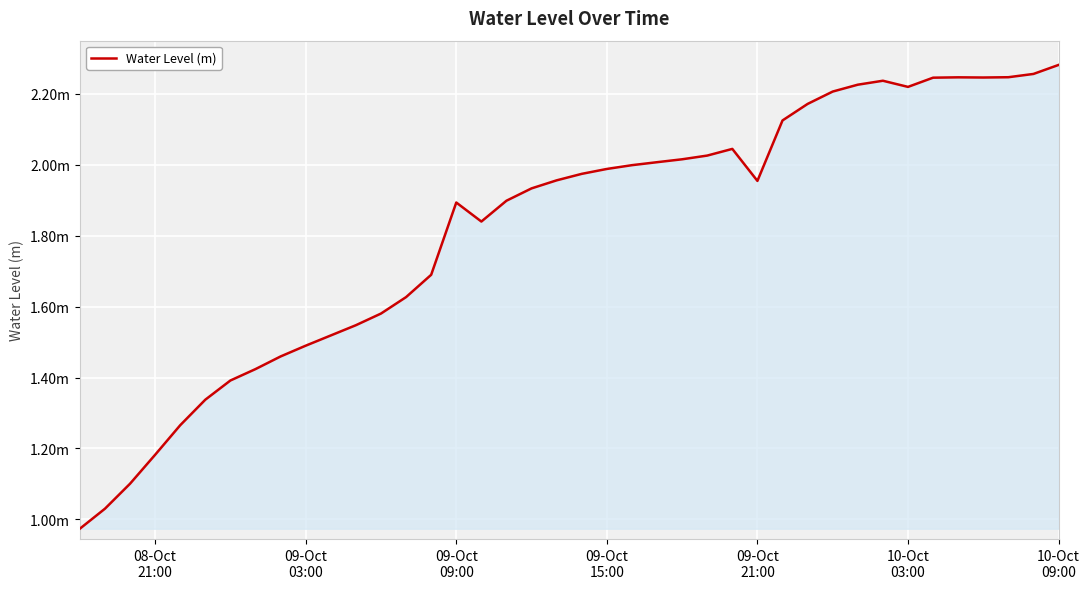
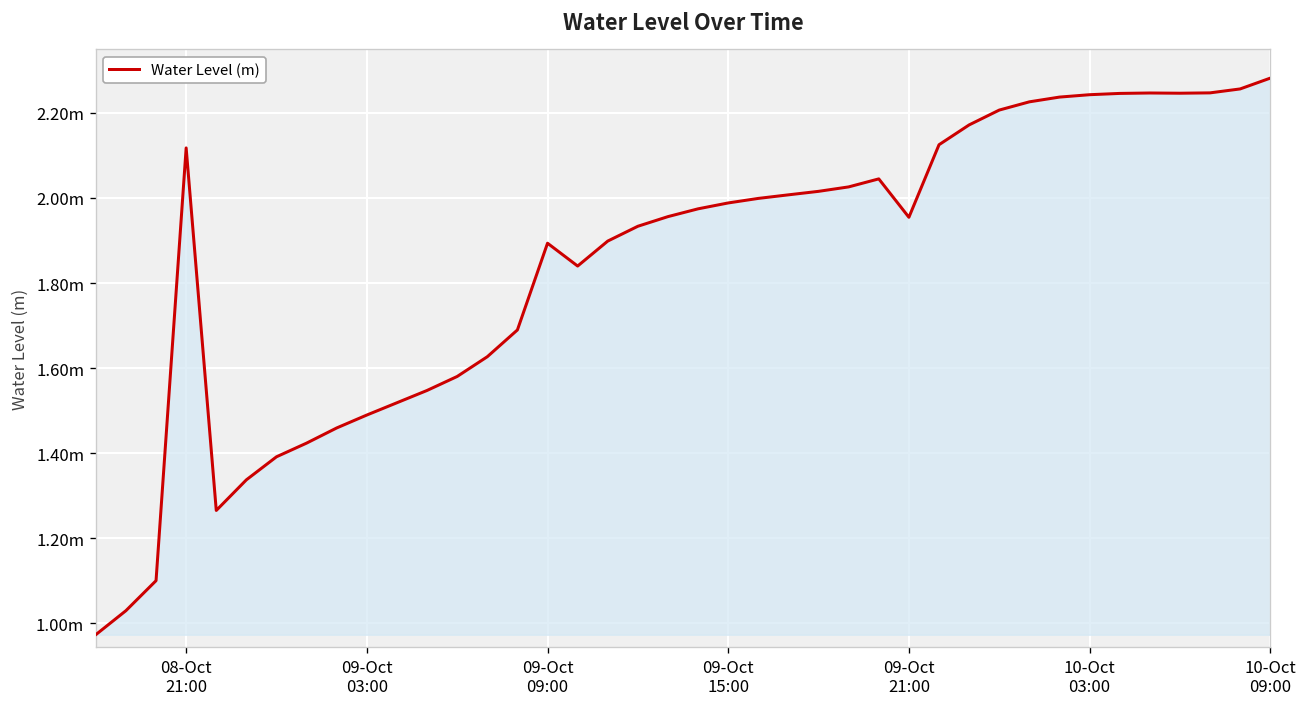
08-Oct 21:00: 1.18m -> 2.12m
10-Oct 03:00: 2.22m -> 2.24m
